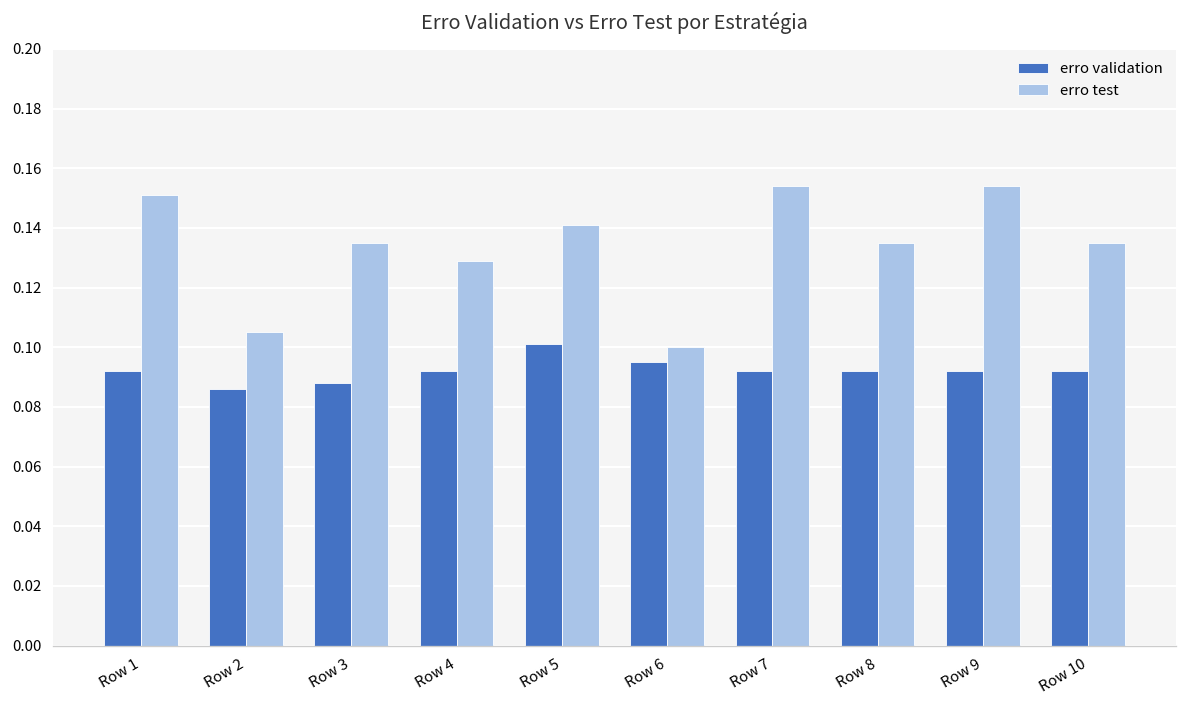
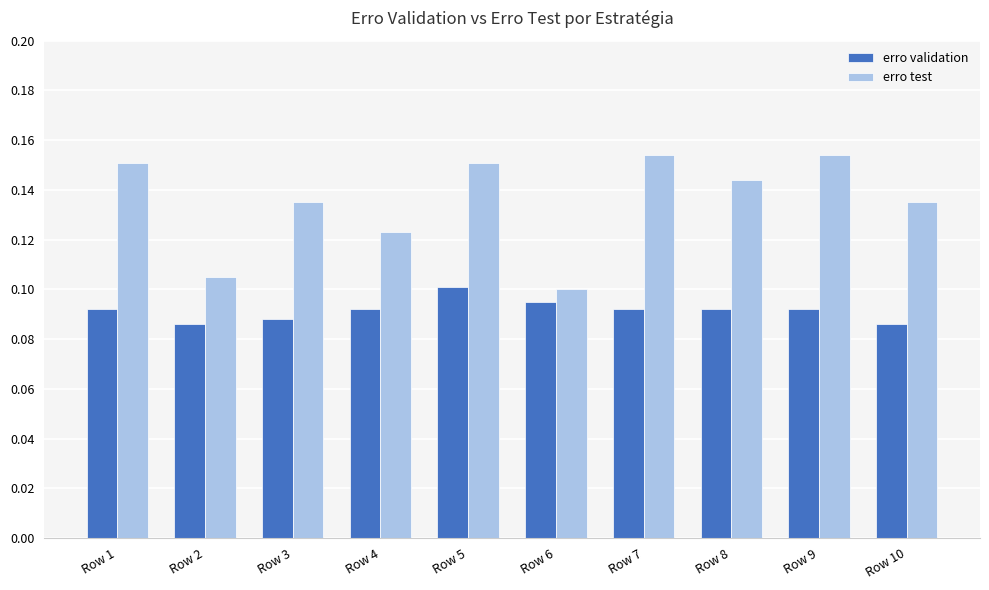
erro test, Row 4: 0.129 -> 0.123
erro test, Row 5: 0.141 -> 0.151
erro test, Row 8: 0.135 -> 0.144
erro validation, Row 10: 0.092 -> 0.086
